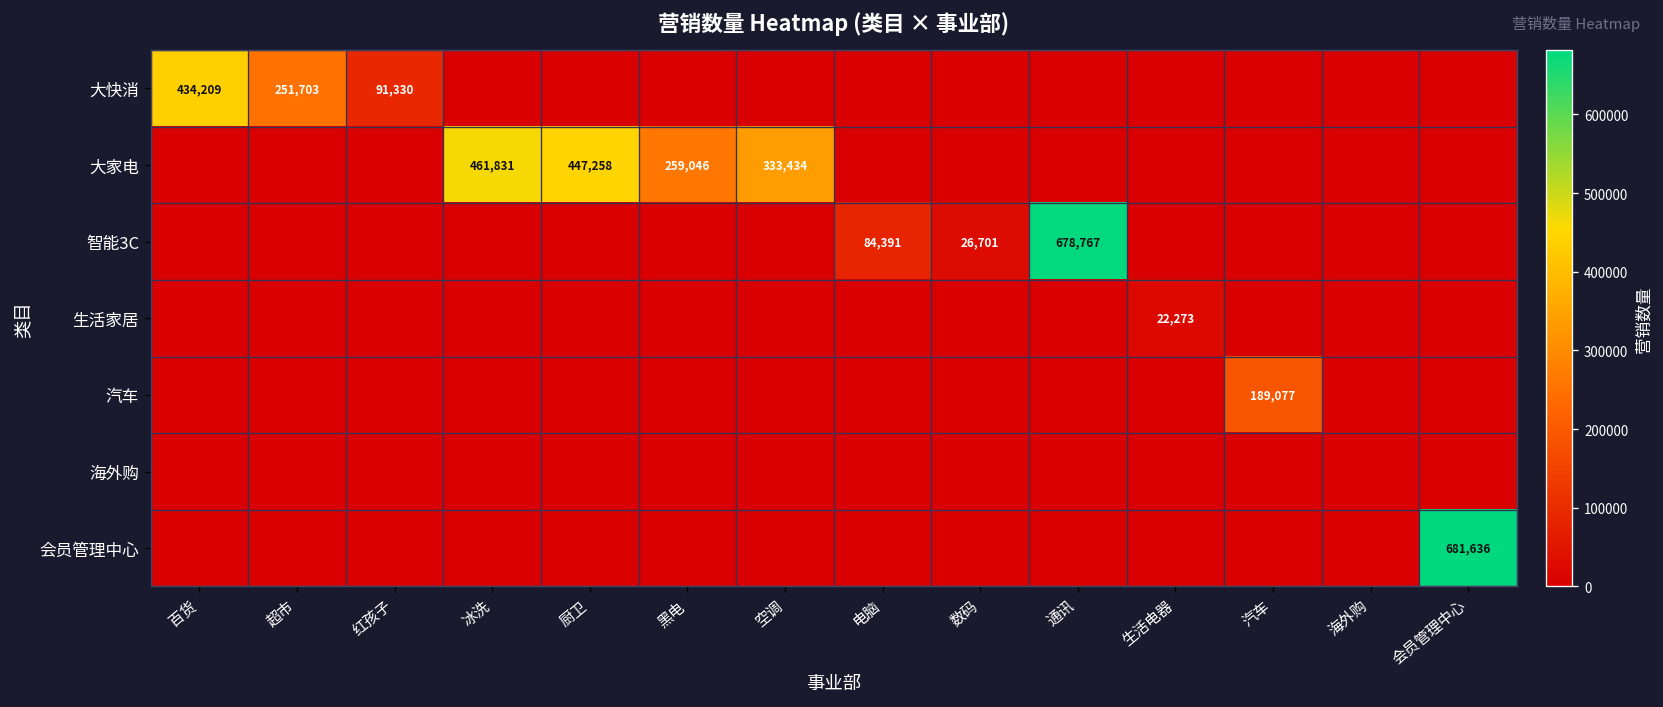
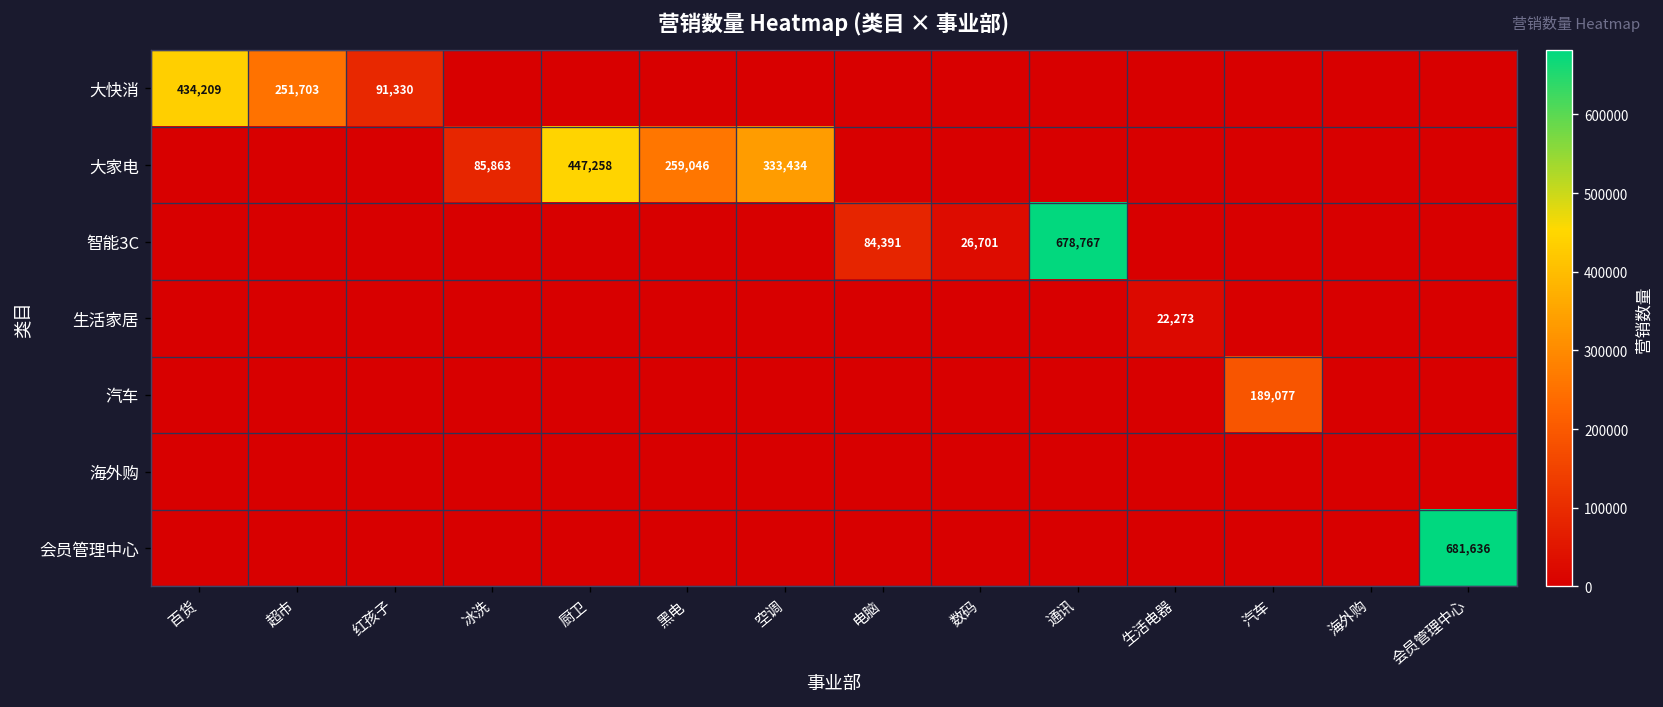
大家电, 冰洗: 461,831 -> 85,863
